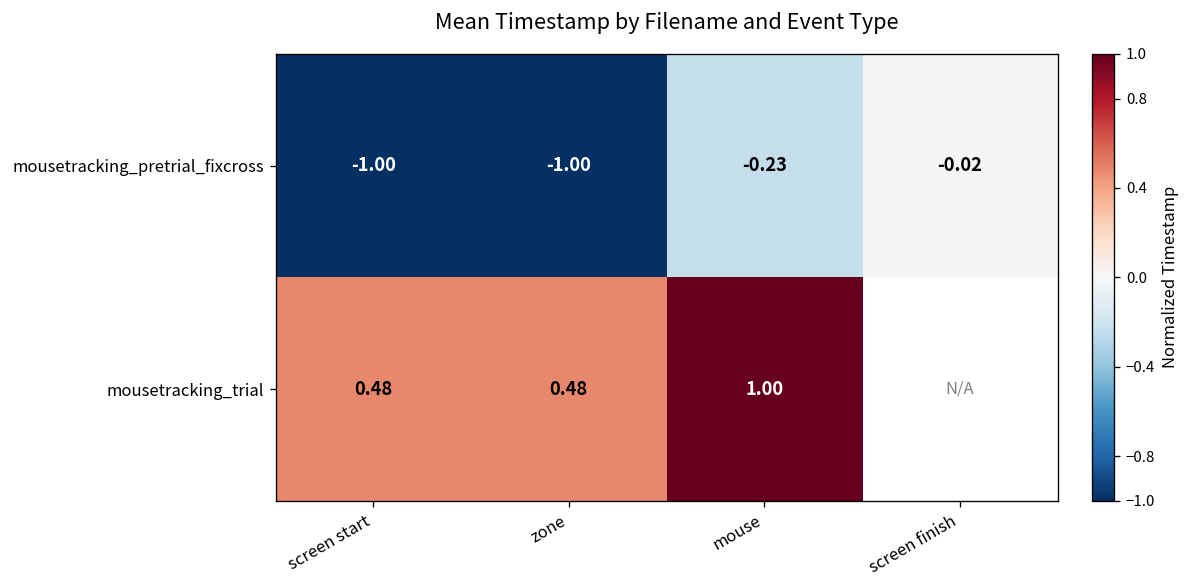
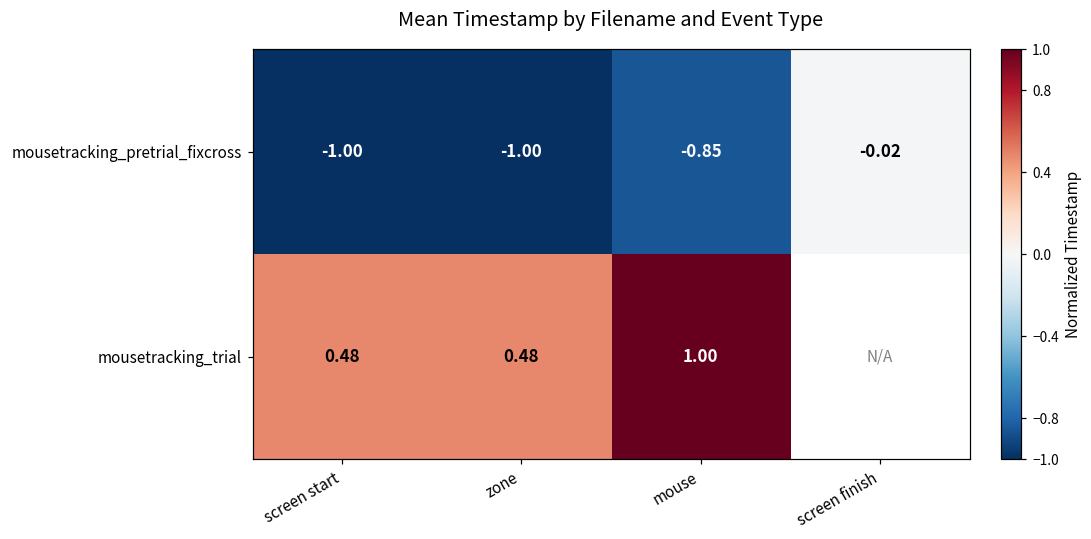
mousetracking_pretrial_fixcross, mouse: -0.23 -> -0.85
